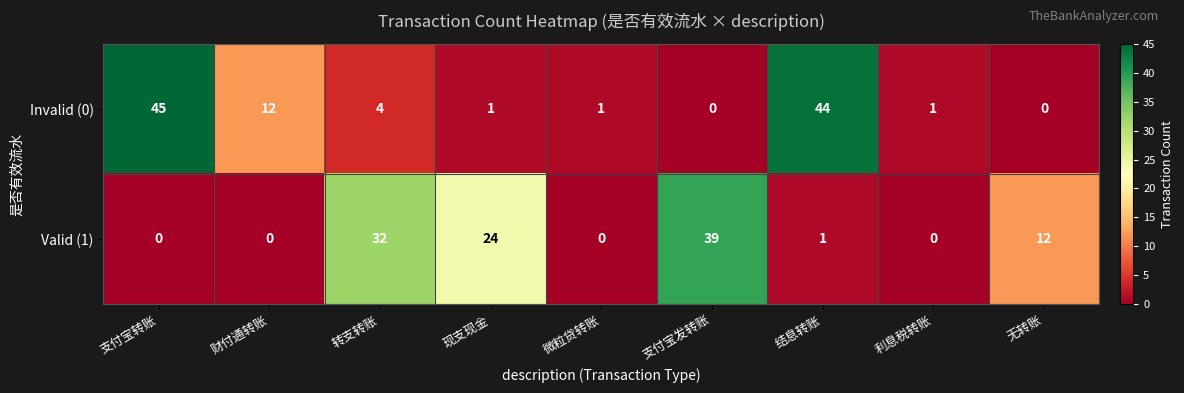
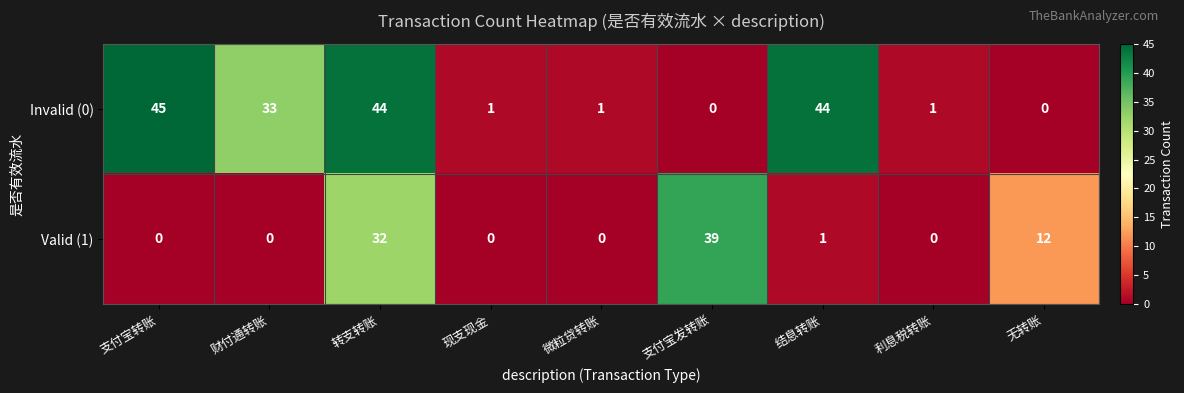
Invalid (0), 财付通转账: 12 -> 33
Invalid (0), 转支转账: 4 -> 44
Valid (1), 现支现金: 24 -> 0
